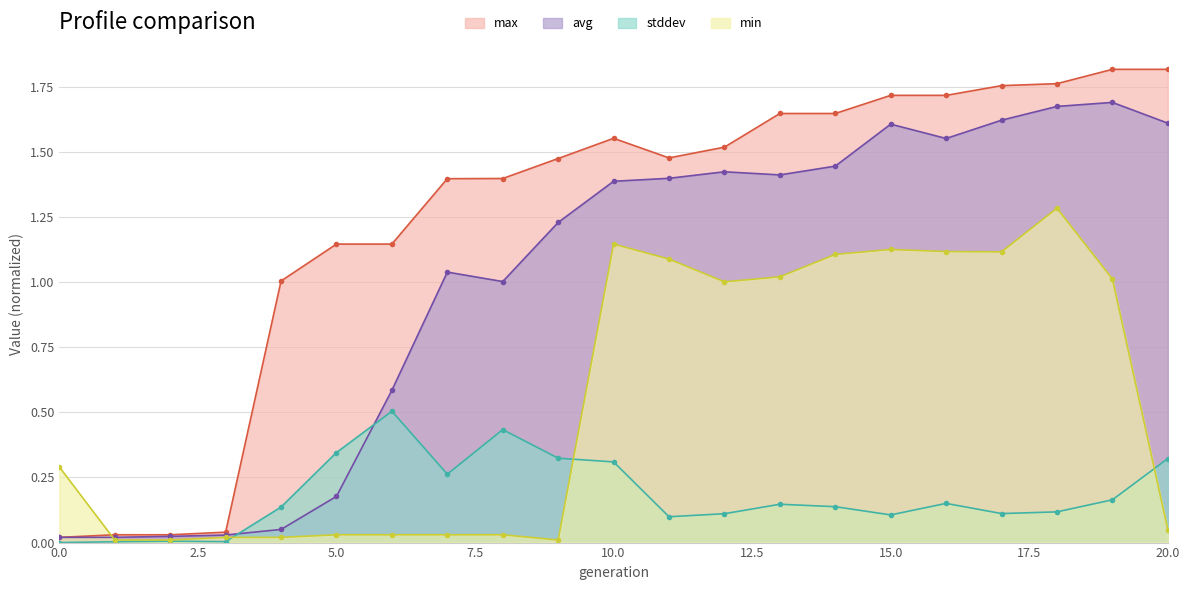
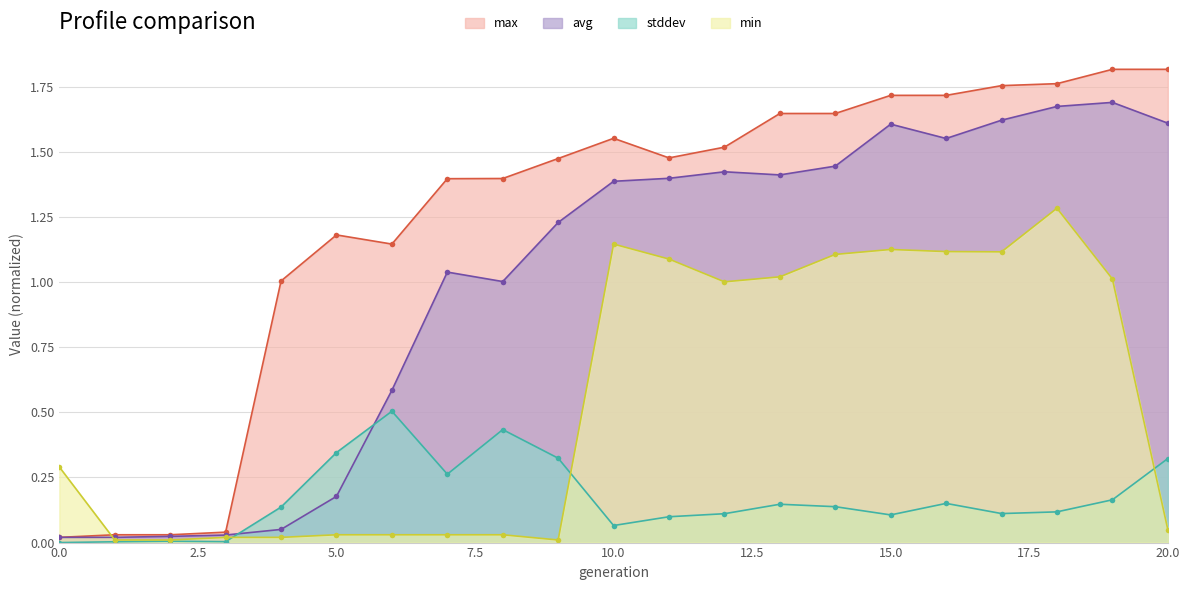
max, 5.0: 1.15 -> 1.18
stddev, 10.0: 0.31 -> 0.07
